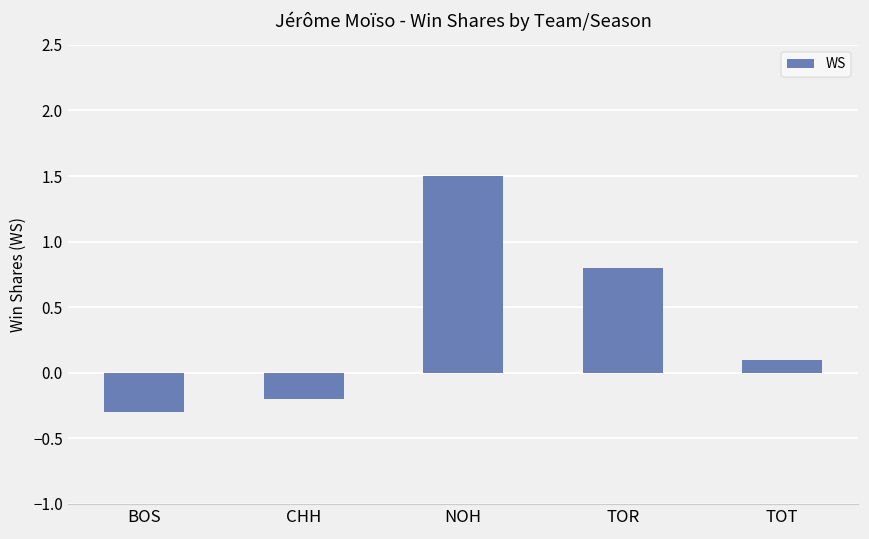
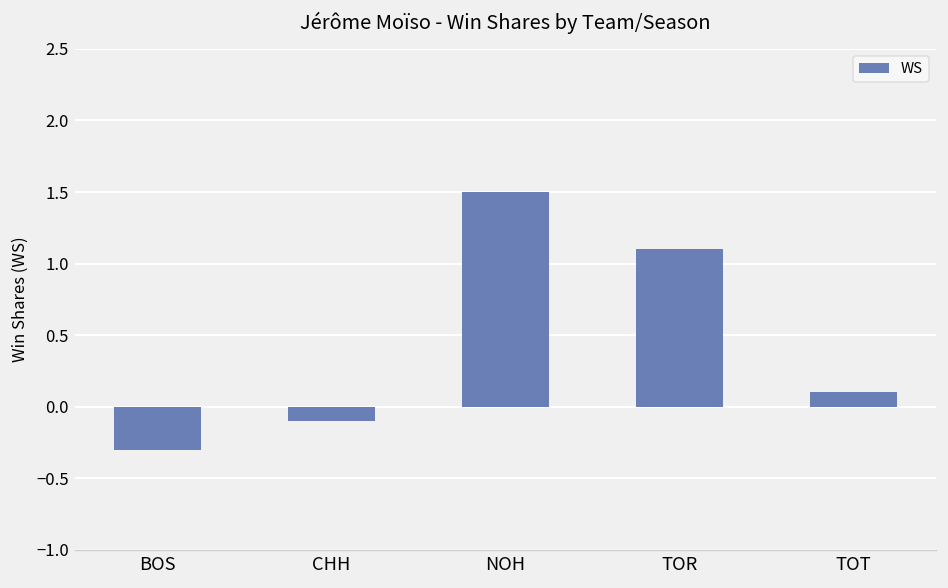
CHH: -0.2 -> -0.1
TOR: 0.8 -> 1.1
